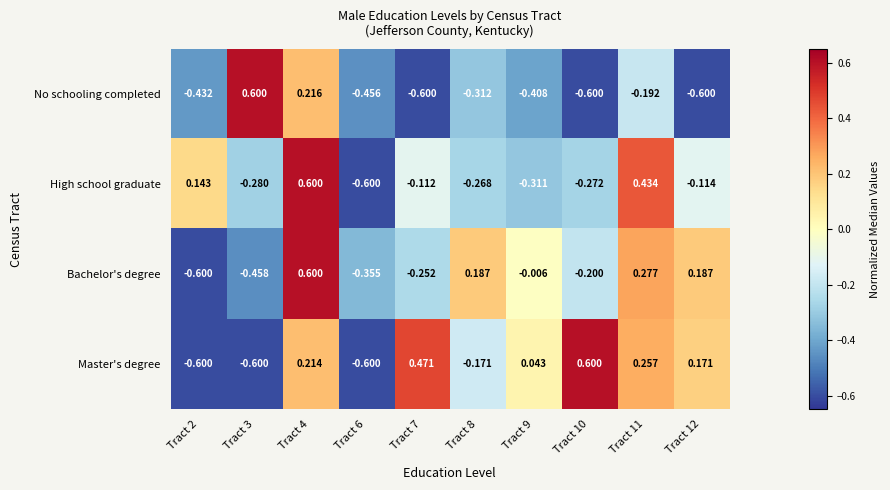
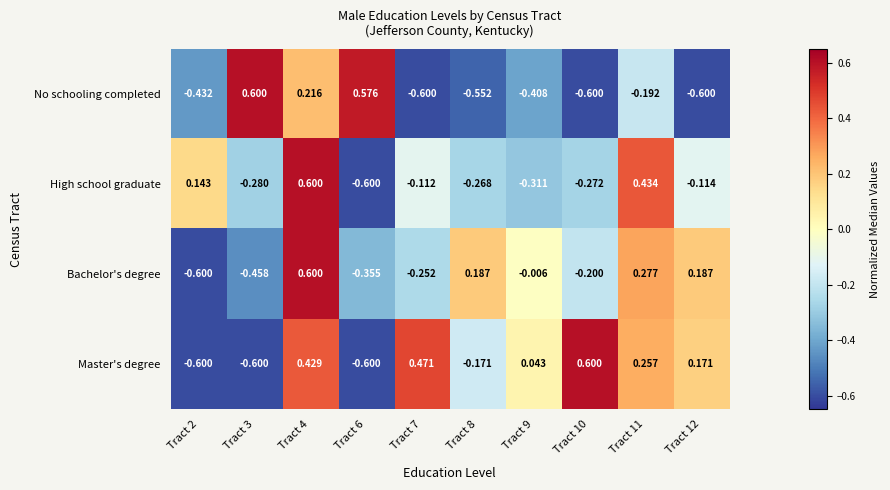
No schooling completed, Tract 6: -0.456 -> 0.576
No schooling completed, Tract 8: -0.312 -> -0.552
Master's degree, Tract 4: 0.214 -> 0.429
